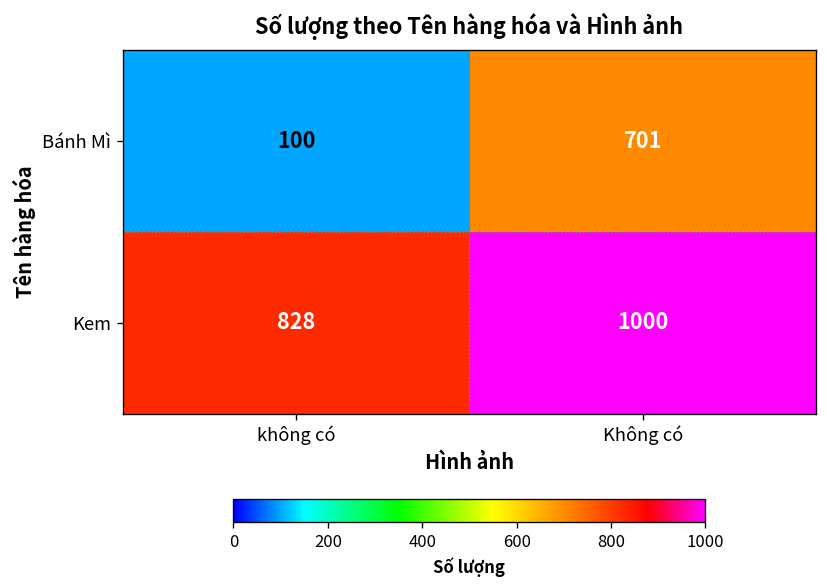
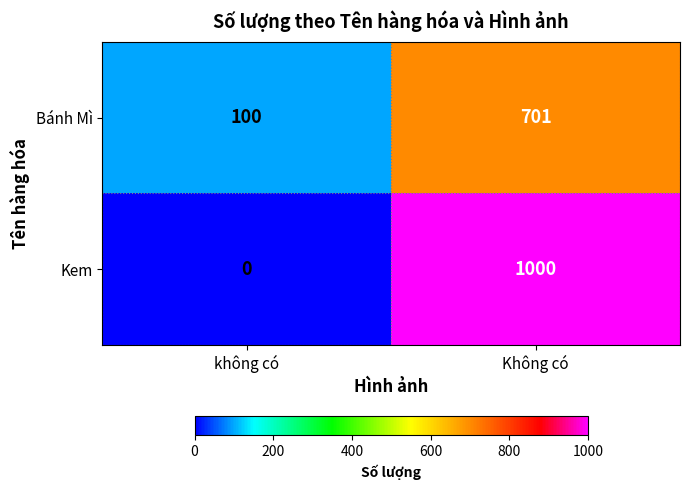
Kem, không có: 828 -> 0
